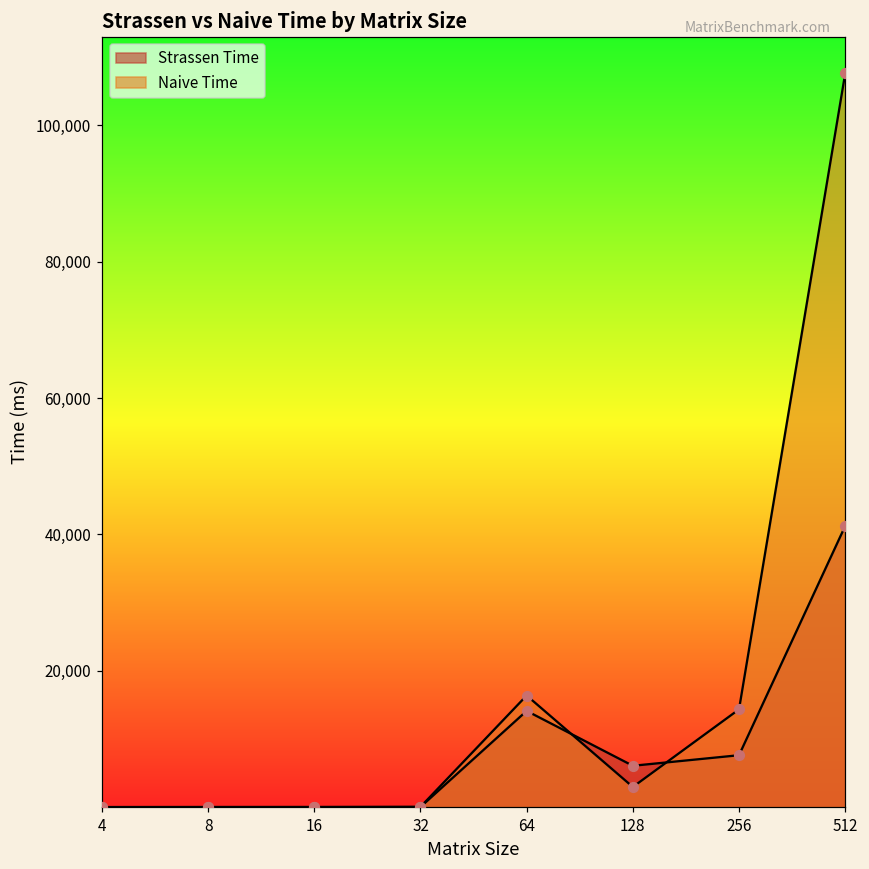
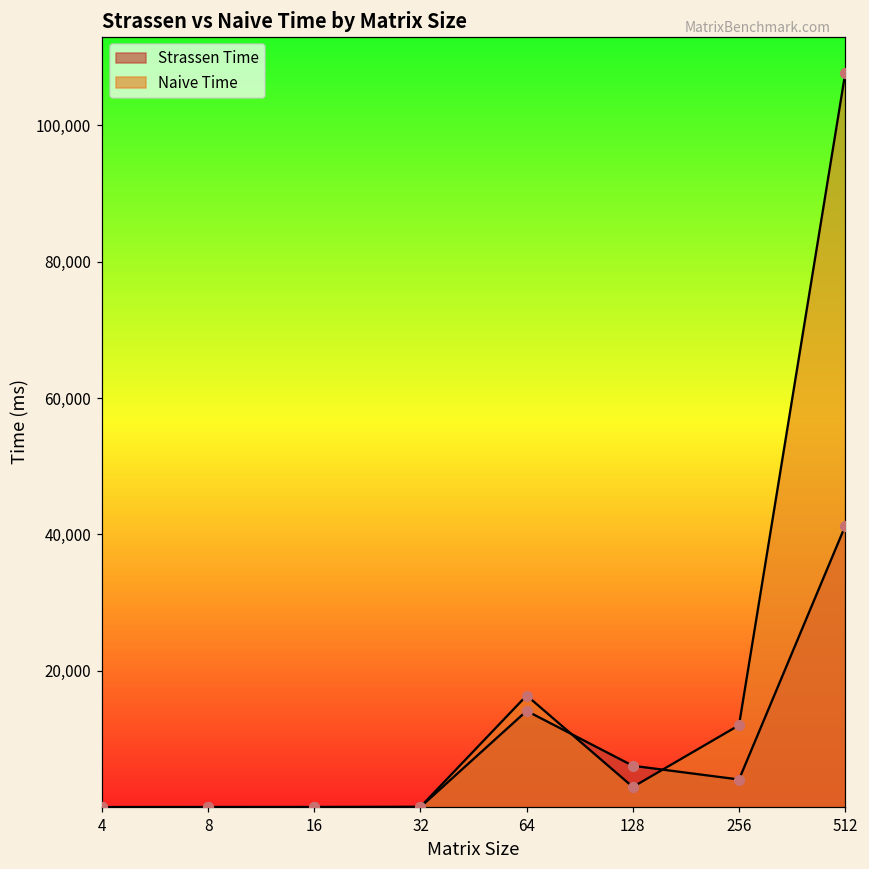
Strassen Time, 256: 8,000 -> 4,000
Naive Time, 256: 14,000 -> 12,000
